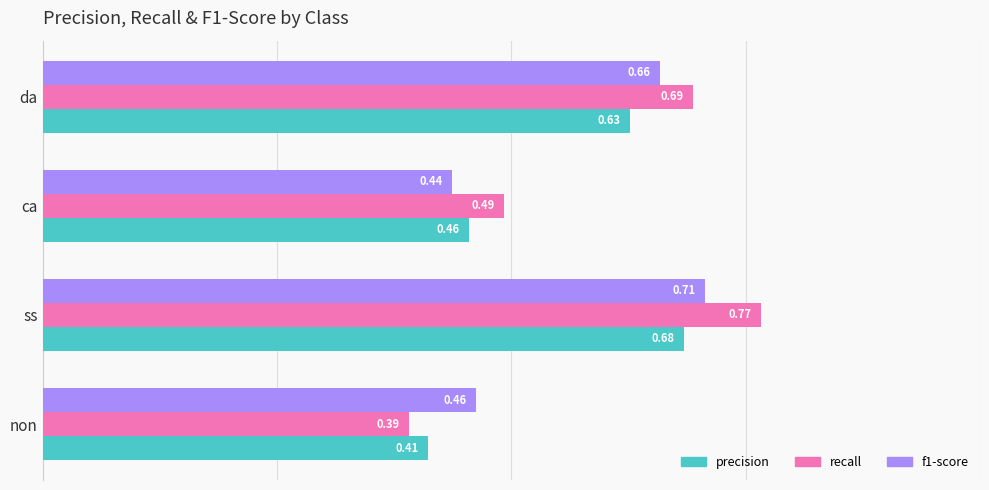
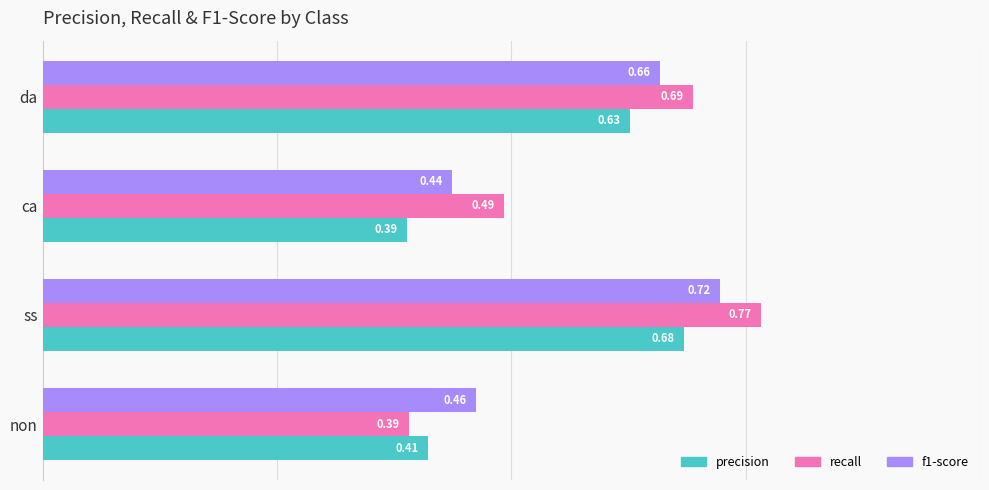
precision, ca: 0.46 -> 0.39
f1-score, ss: 0.71 -> 0.72
